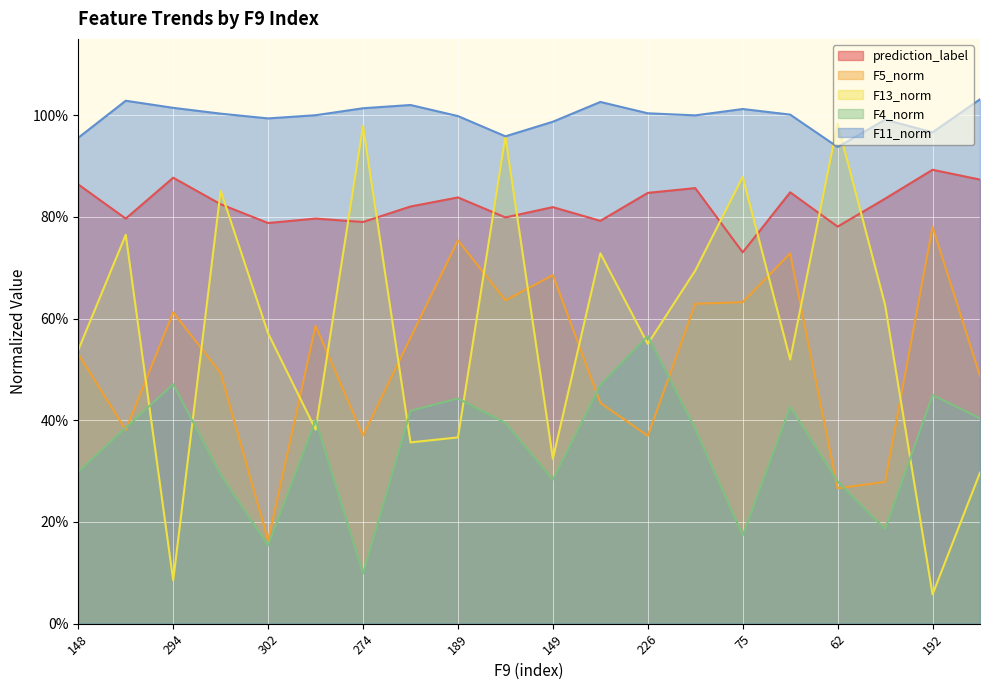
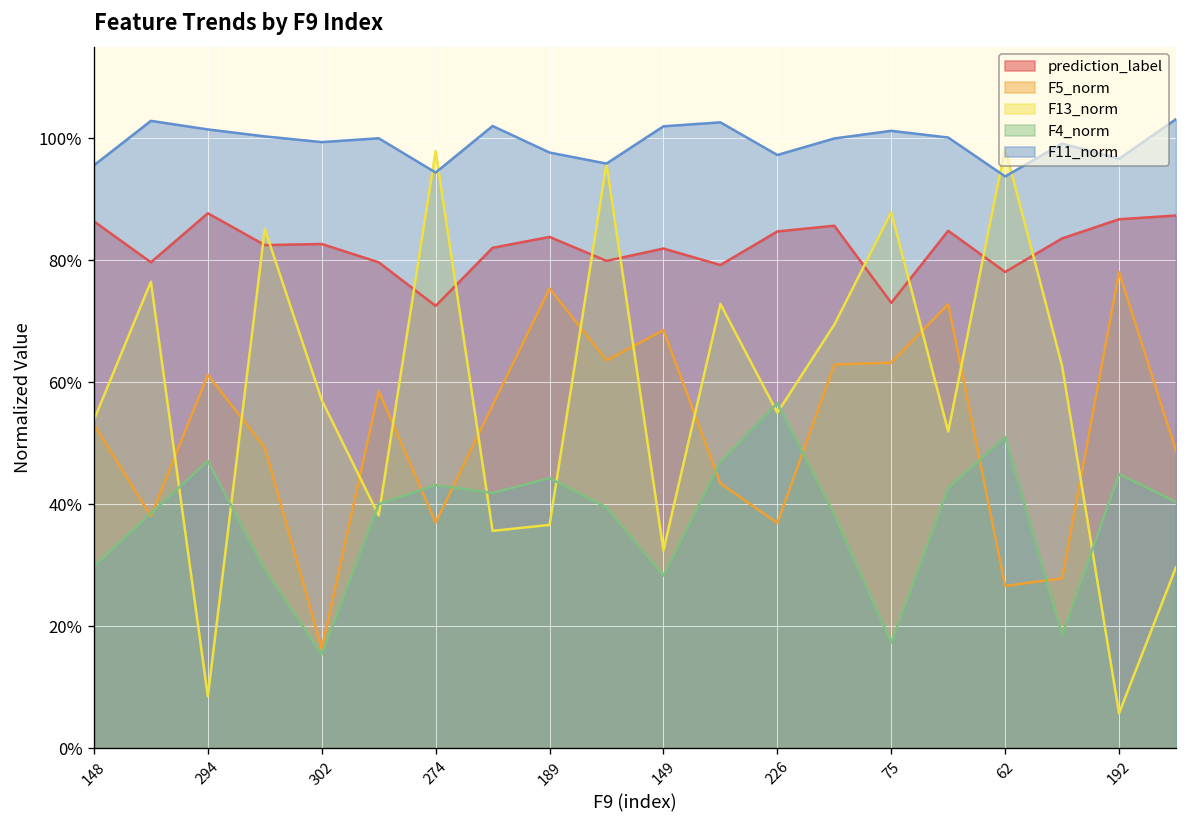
prediction_label, 302: 79% -> 83%
prediction_label, 274: 79% -> 73%
F4_norm, 274: 10% -> 43%
F11_norm, 274: 101% -> 94%
F11_norm, 189: 100% -> 98%
F11_norm, 149: 99% -> 102%
F11_norm, 226: 100% -> 97%
F4_norm, 62: 28% -> 51%
prediction_label, 192: 89% -> 87%
